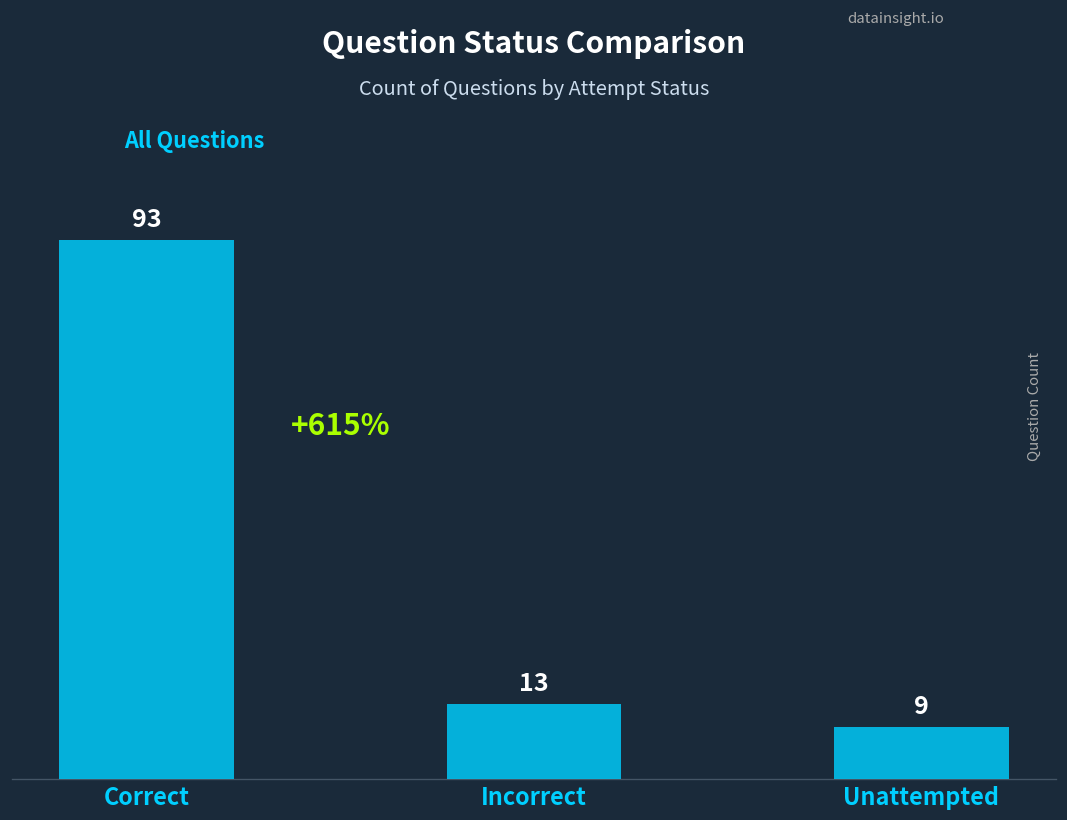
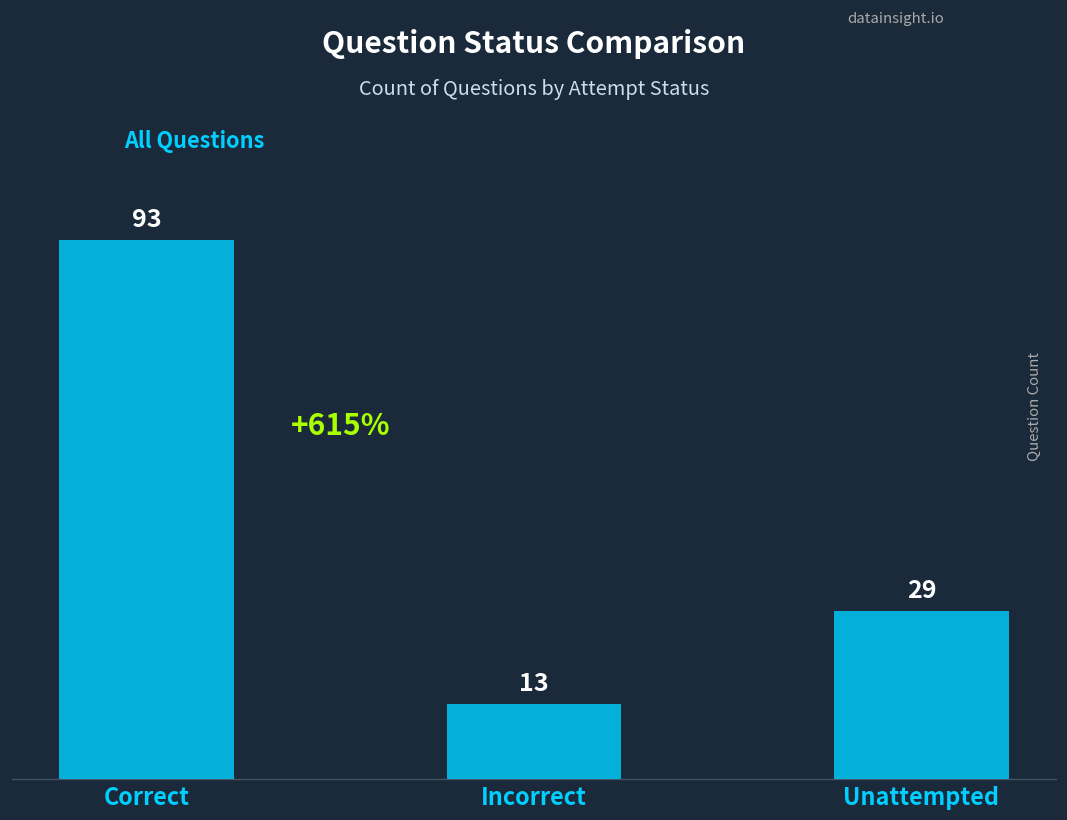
Unattempted: 9 -> 29
